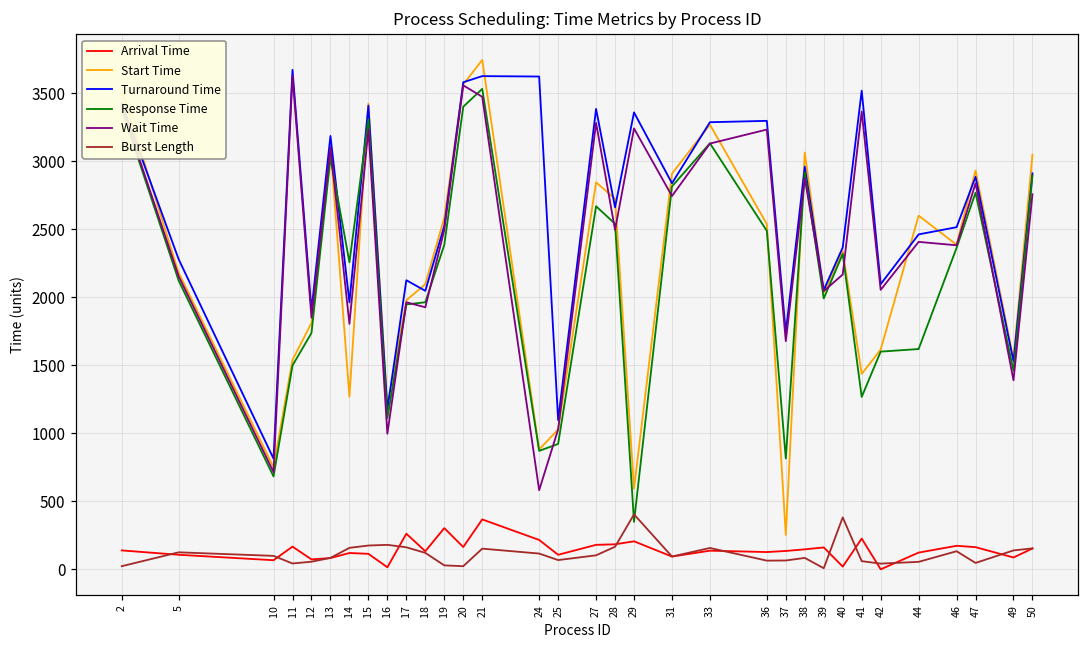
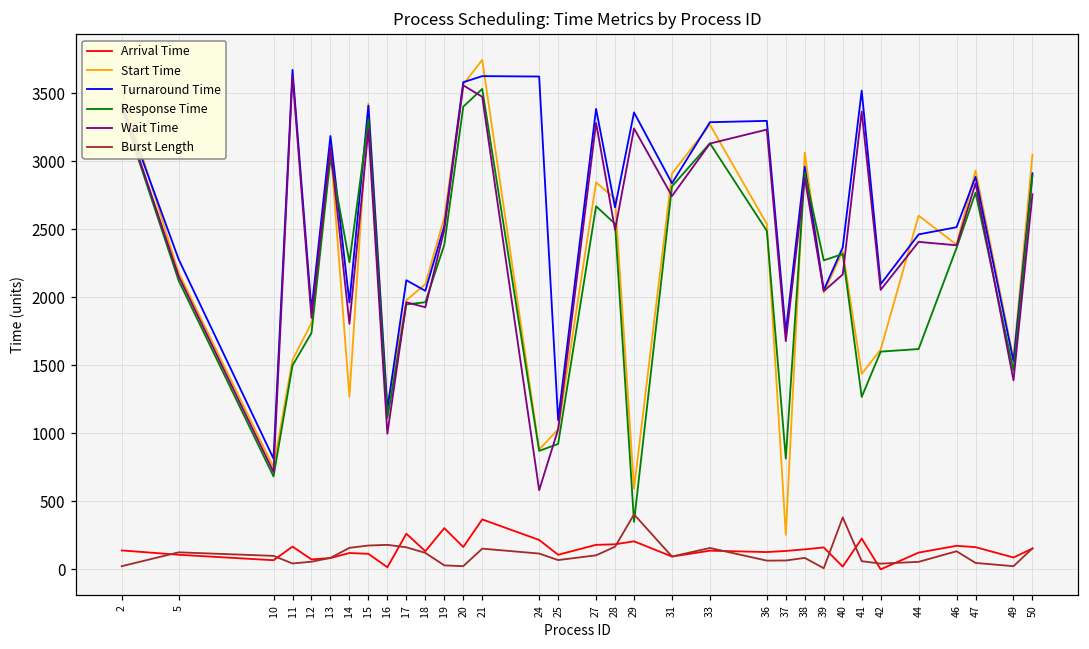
Response Time, 39: 1990 -> 2270
Burst Length, 49: 140 -> 20
